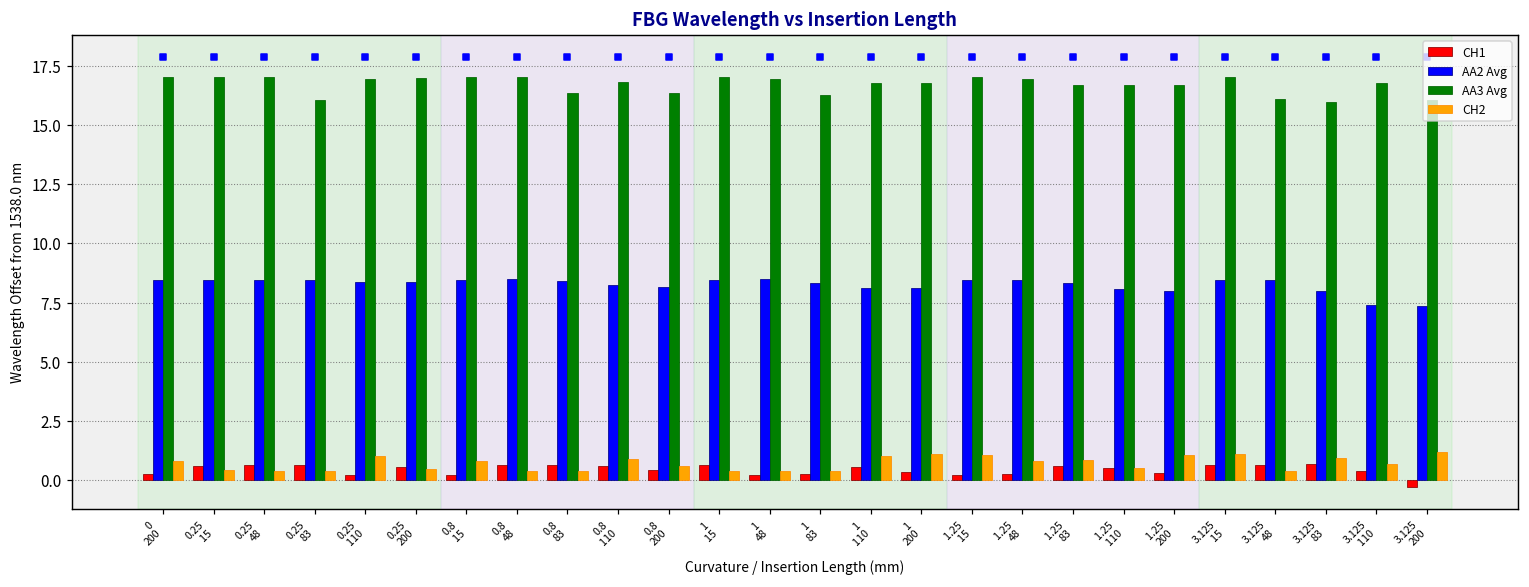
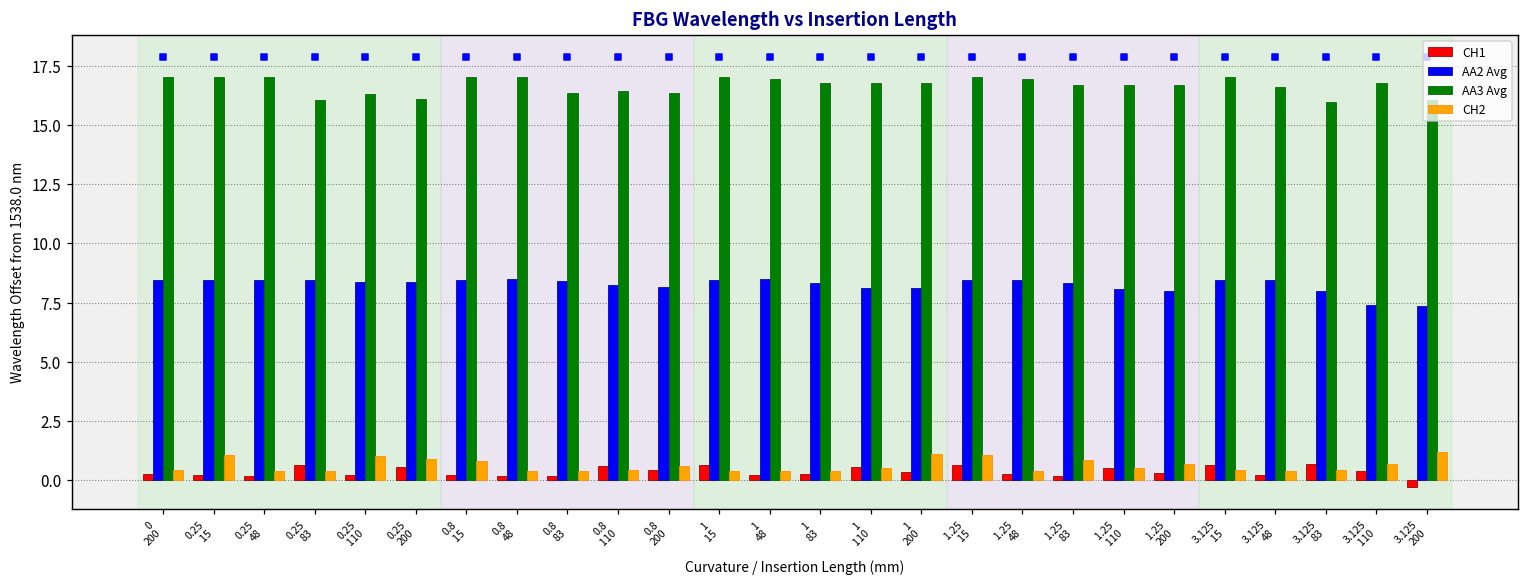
CH2, 0 200: 0.8 -> 0.4
CH1, 0.25 15: 0.6 -> 0.2
CH2, 0.25 15: 0.4 -> 1.1
CH1, 0.25 48: 0.6 -> 0.2
AA3 Avg, 0.25 110: 17.0 -> 16.3
AA3 Avg, 0.25 200: 17.0 -> 16.1
CH2, 0.25 200: 0.5 -> 0.9
CH1, 0.8 48: 0.6 -> 0.2
CH1, 0.8 83: 0.6 -> 0.2
AA3 Avg, 0.8 110: 16.8 -> 16.4
CH2, 0.8 110: 0.9 -> 0.5
AA3 Avg, 1 83: 16.3 -> 16.8
CH2, 1 110: 1.0 -> 0.5
CH1, 1.25 15: 0.2 -> 0.6
CH2, 1.25 48: 0.8 -> 0.4
CH1, 1.25 83: 0.6 -> 0.2
CH2, 1.25 200: 1.1 -> 0.7
CH2, 3.125 15: 1.1 -> 0.4
CH1, 3.125 48: 0.7 -> 0.2
AA3 Avg, 3.125 48: 16.1 -> 16.6
CH2, 3.125 83: 1.0 -> 0.4
